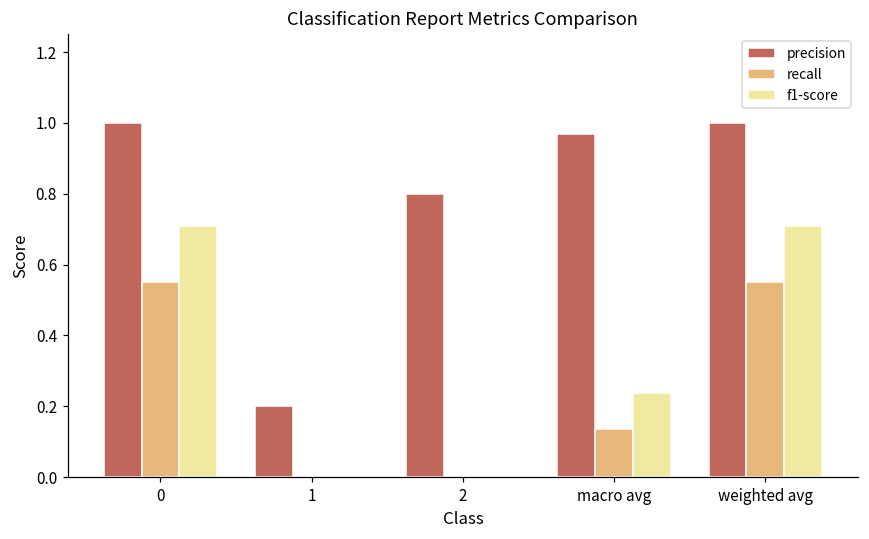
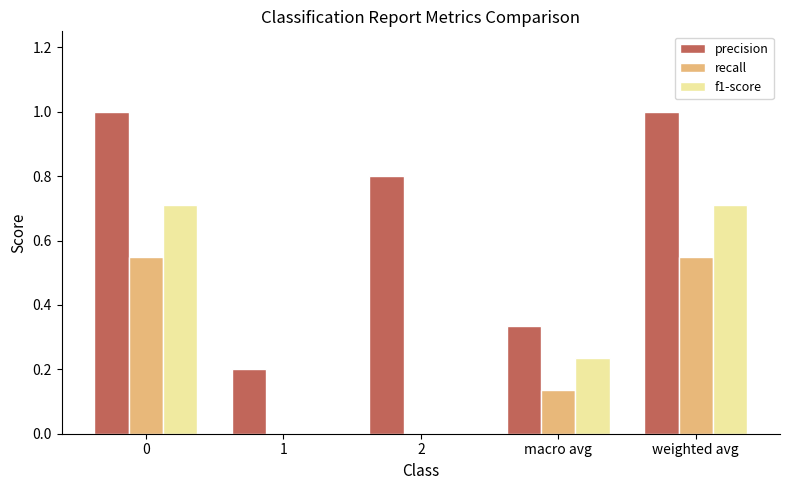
precision, macro avg: 0.97 -> 0.33
